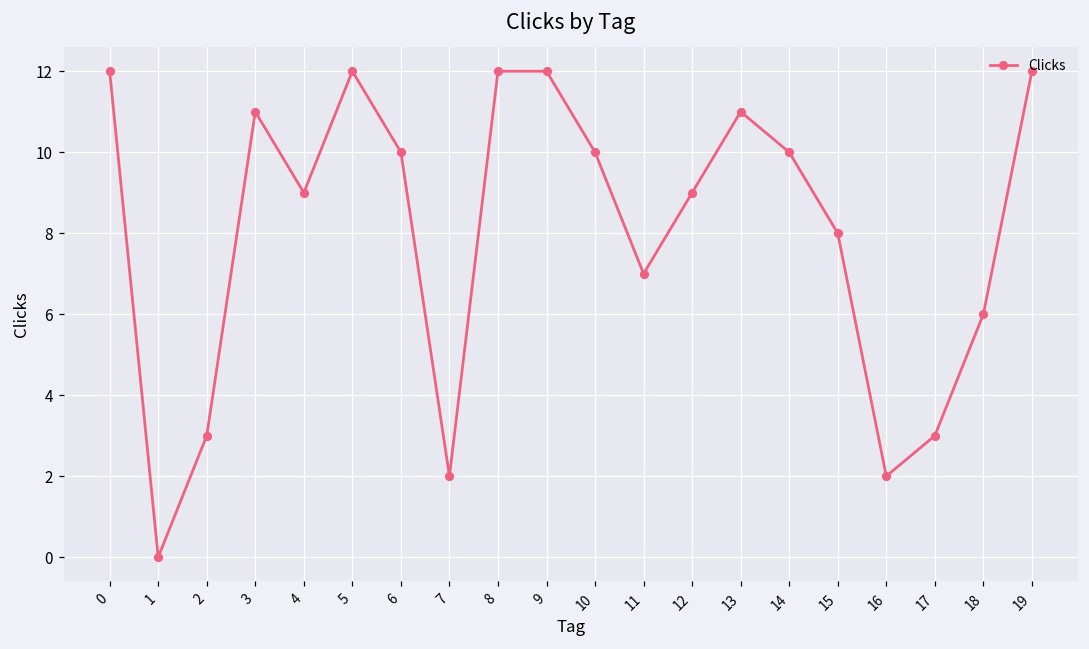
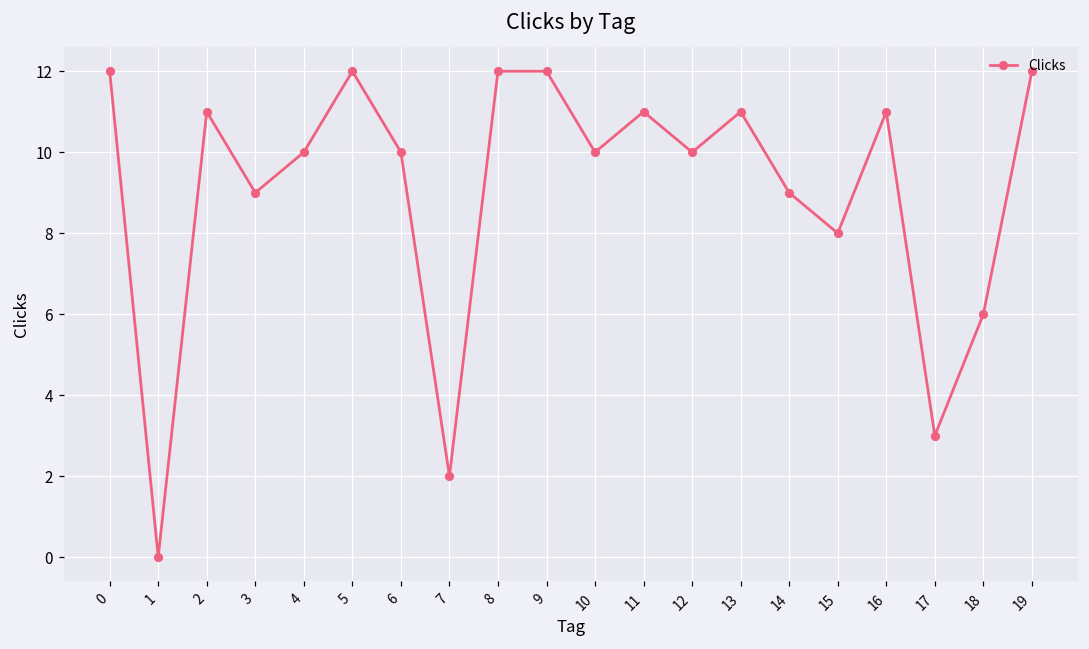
2: 3 -> 11
3: 11 -> 9
4: 9 -> 10
11: 7 -> 11
12: 9 -> 10
14: 10 -> 9
16: 2 -> 11
